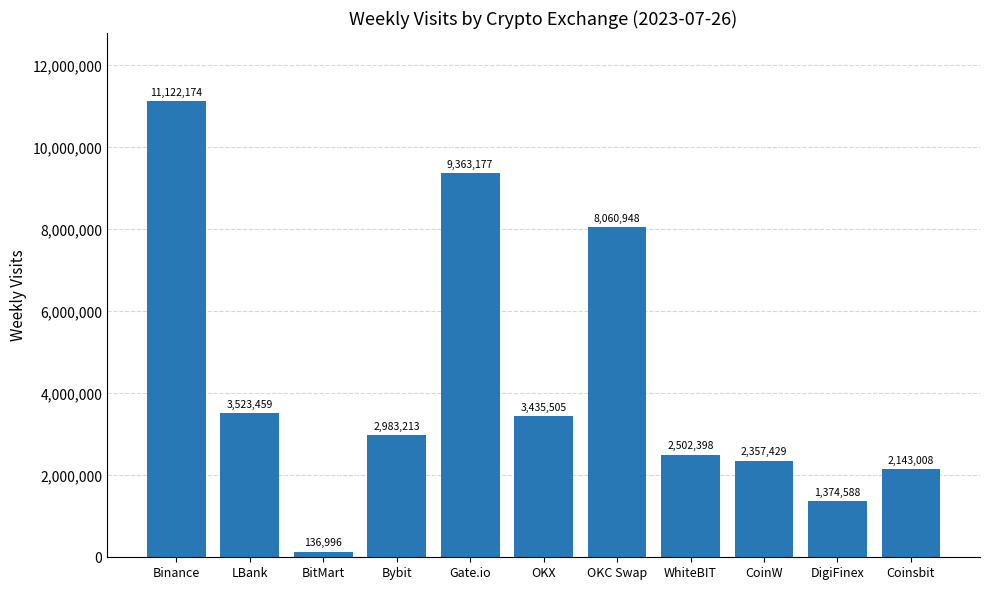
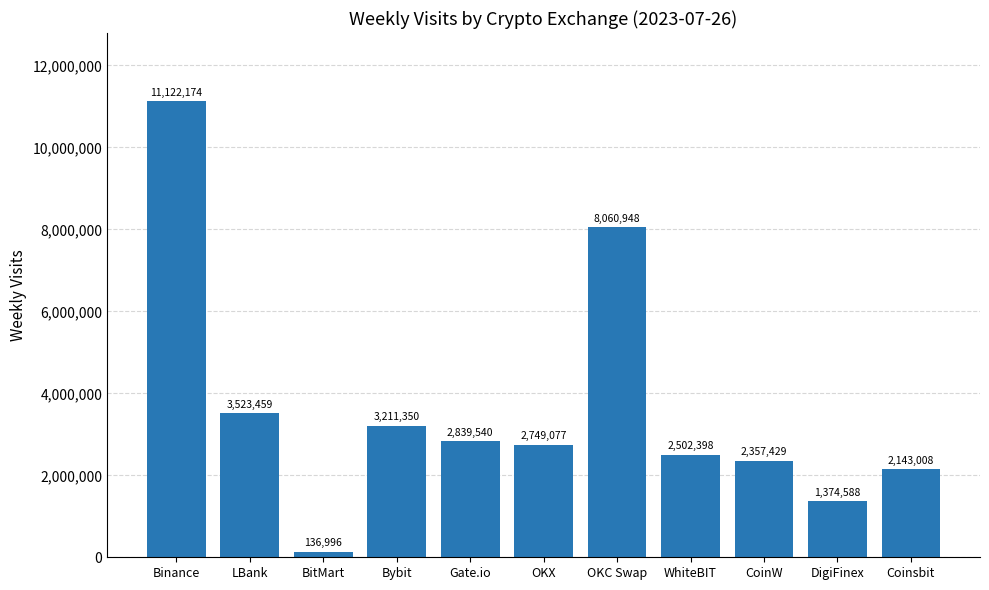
Bybit: 2,983,213 -> 3,211,350
Gate.io: 9,363,177 -> 2,839,540
OKX: 3,435,505 -> 2,749,077
